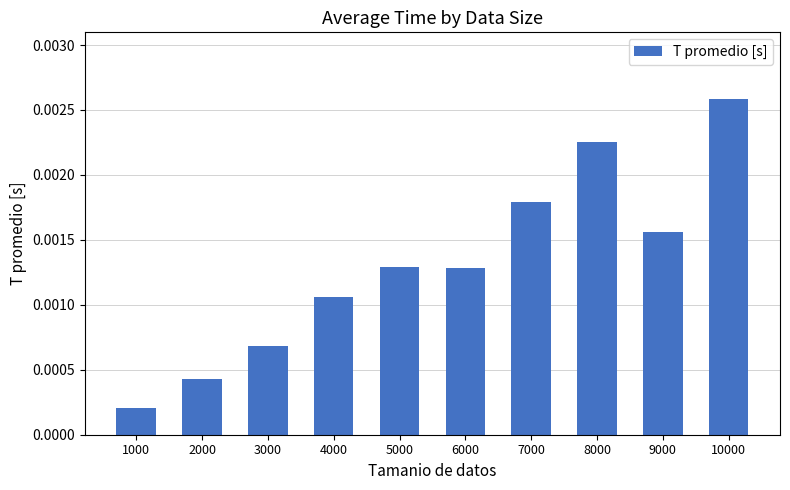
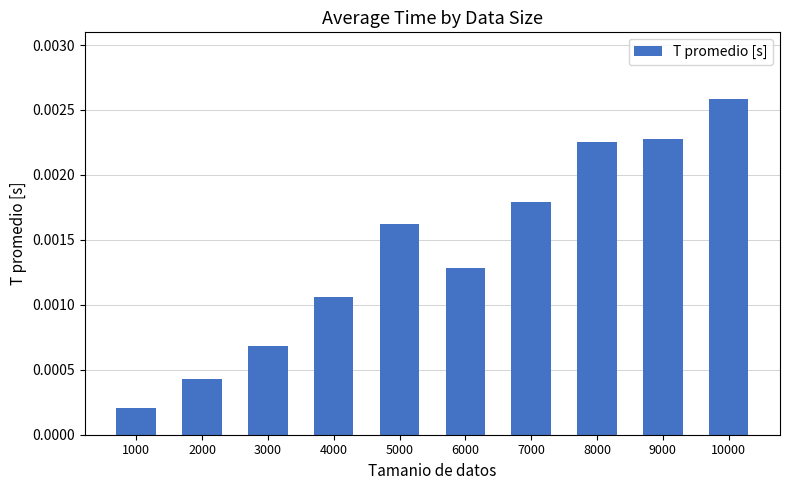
5000: 0.00129 -> 0.00163
9000: 0.00156 -> 0.00228
